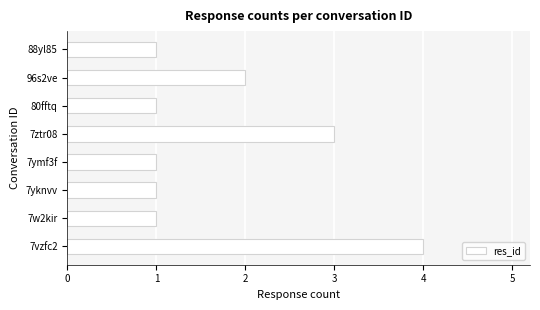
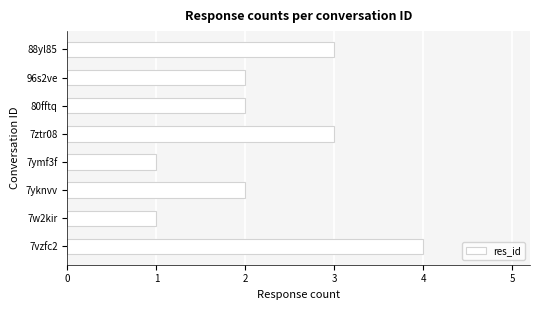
88yl85: 1 -> 3
80fftq: 1 -> 2
7yknvv: 1 -> 2
